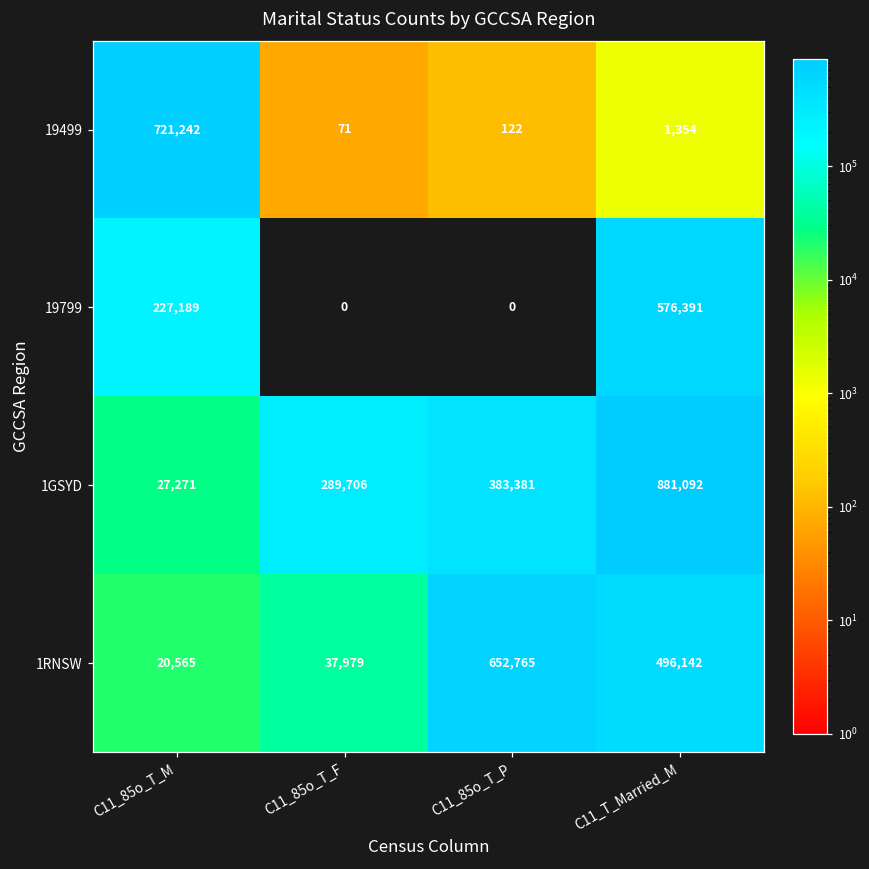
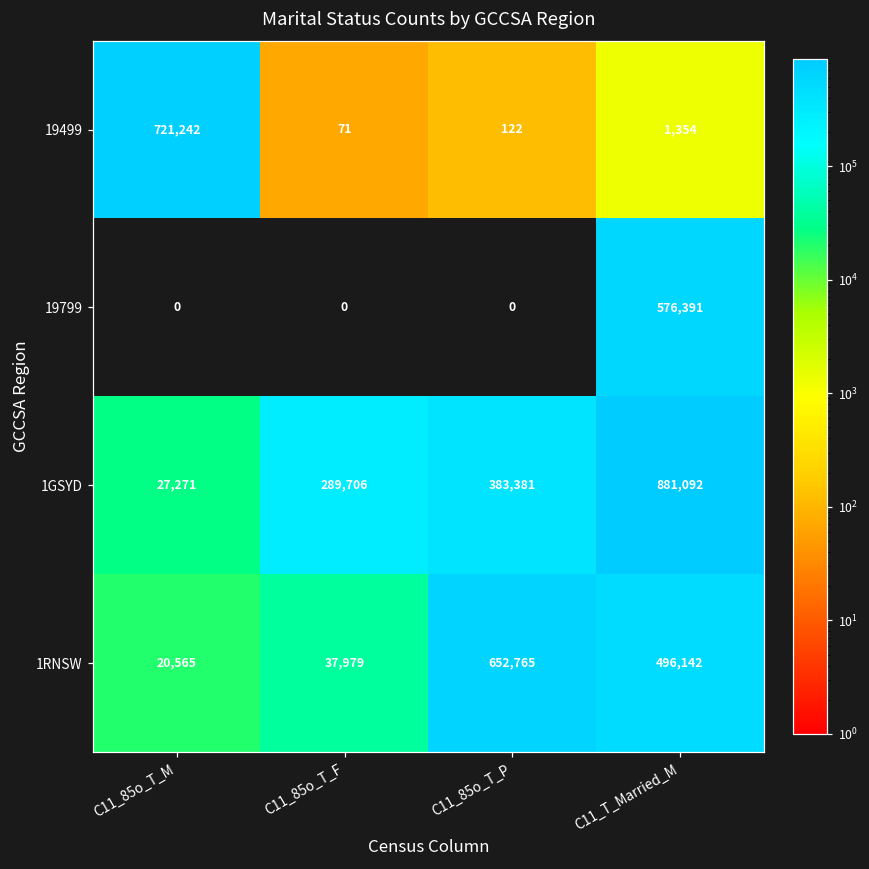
19799, C11_85o_T_M: 227,189 -> 0
